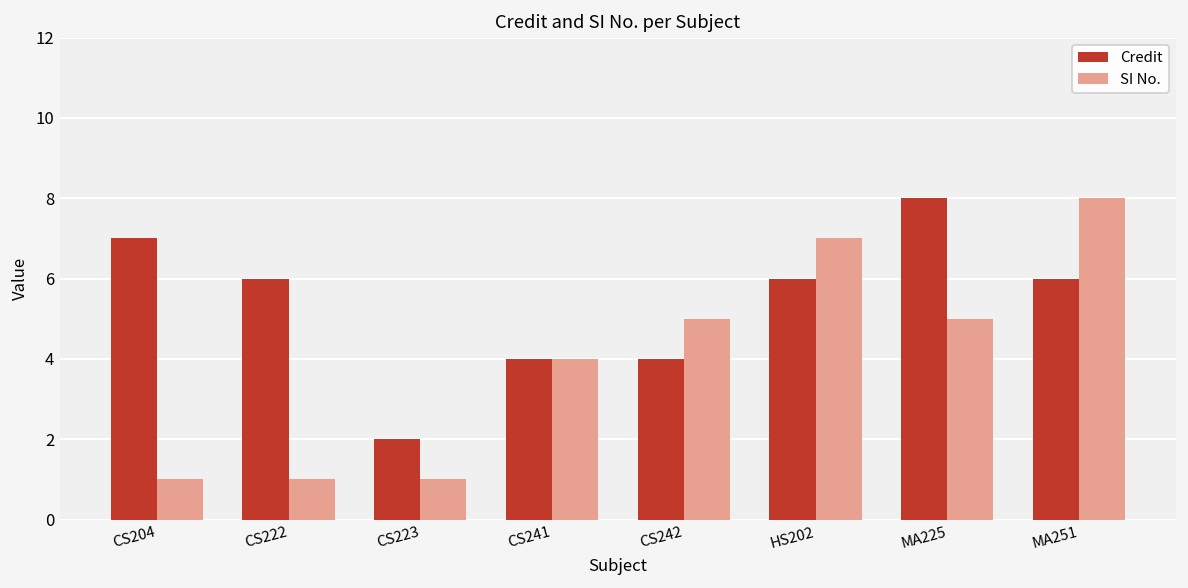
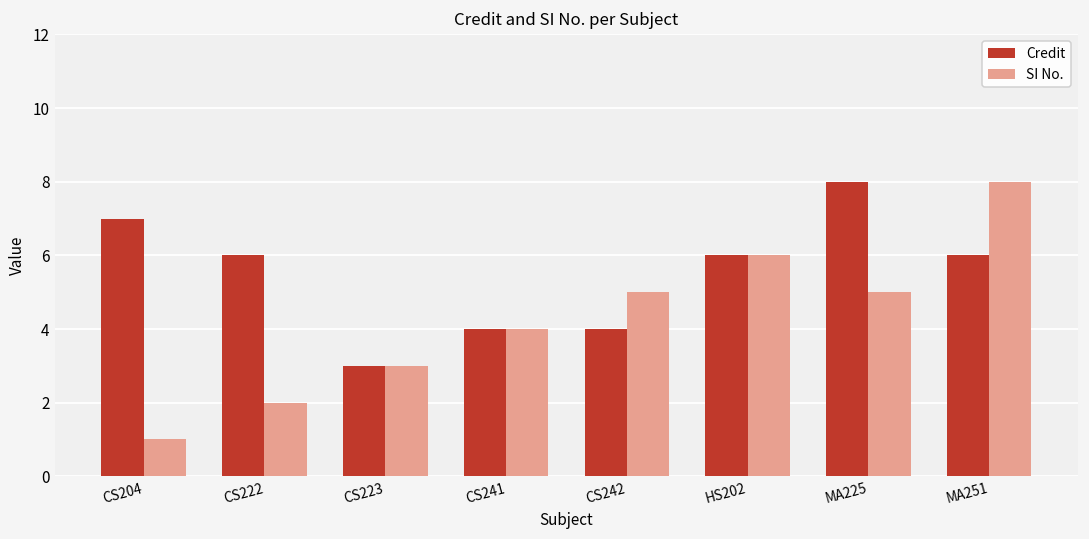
SI No., CS222: 1 -> 2
Credit, CS223: 2 -> 3
SI No., CS223: 1 -> 3
SI No., HS202: 7 -> 6
